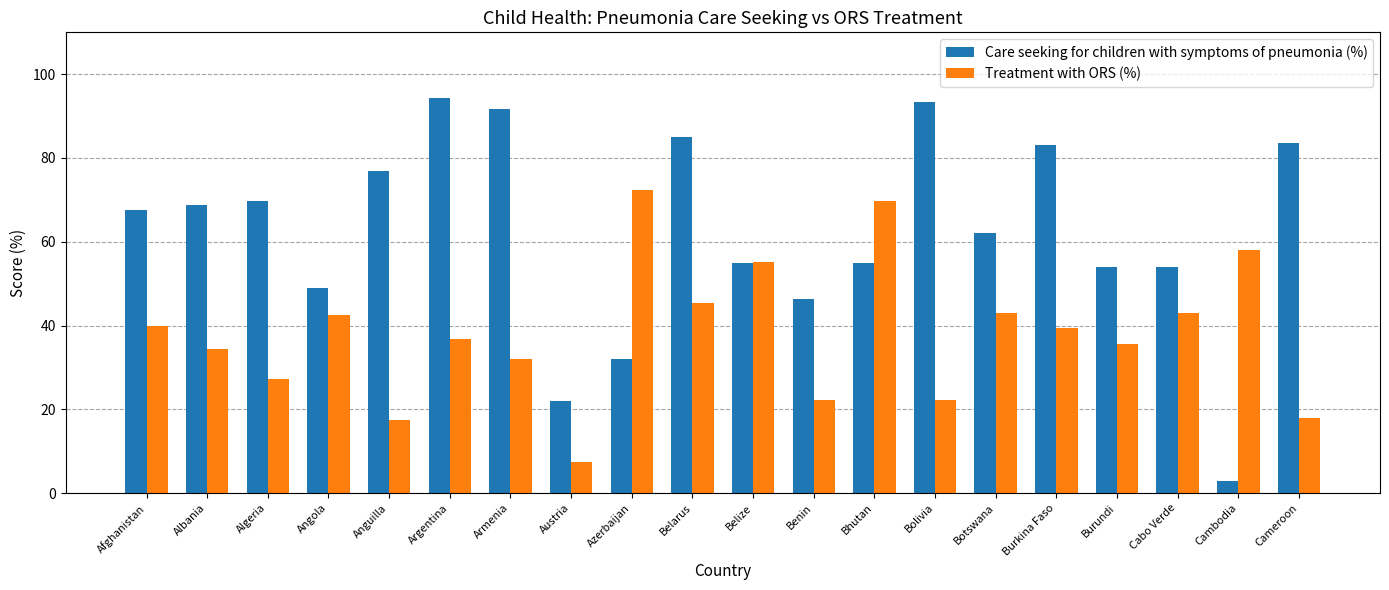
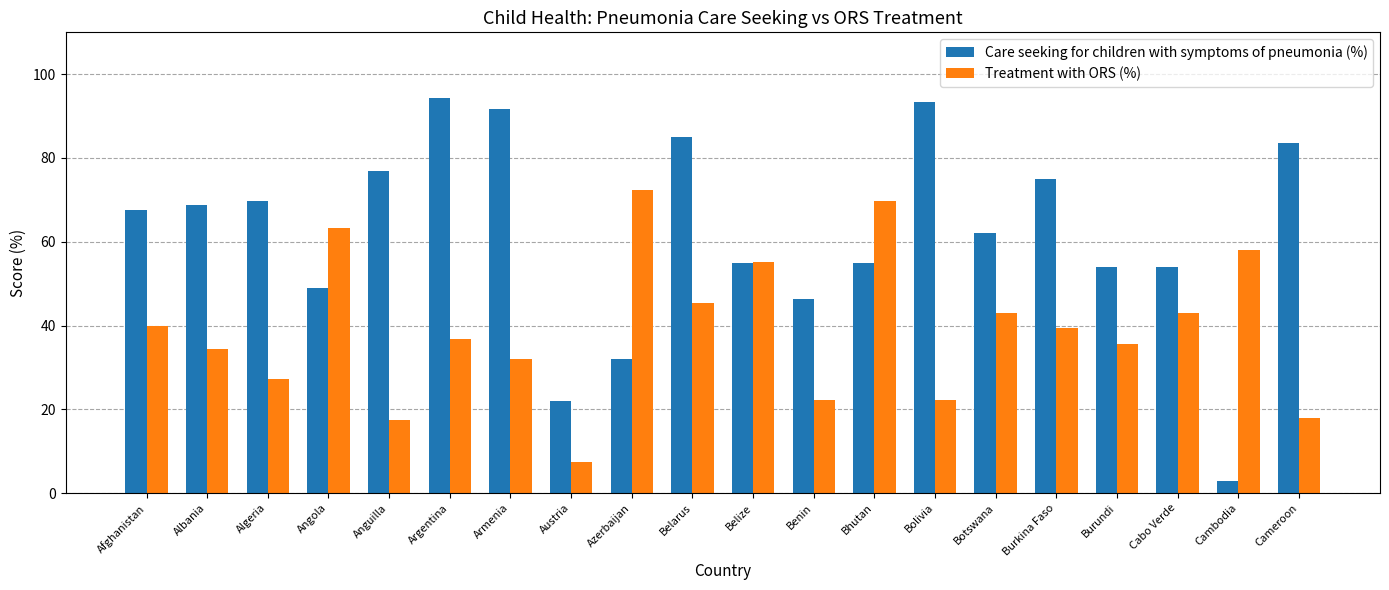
Treatment with ORS (%), Angola: 43 -> 63
Care seeking for children with symptoms of pneumonia (%), Burkina Faso: 83 -> 75
